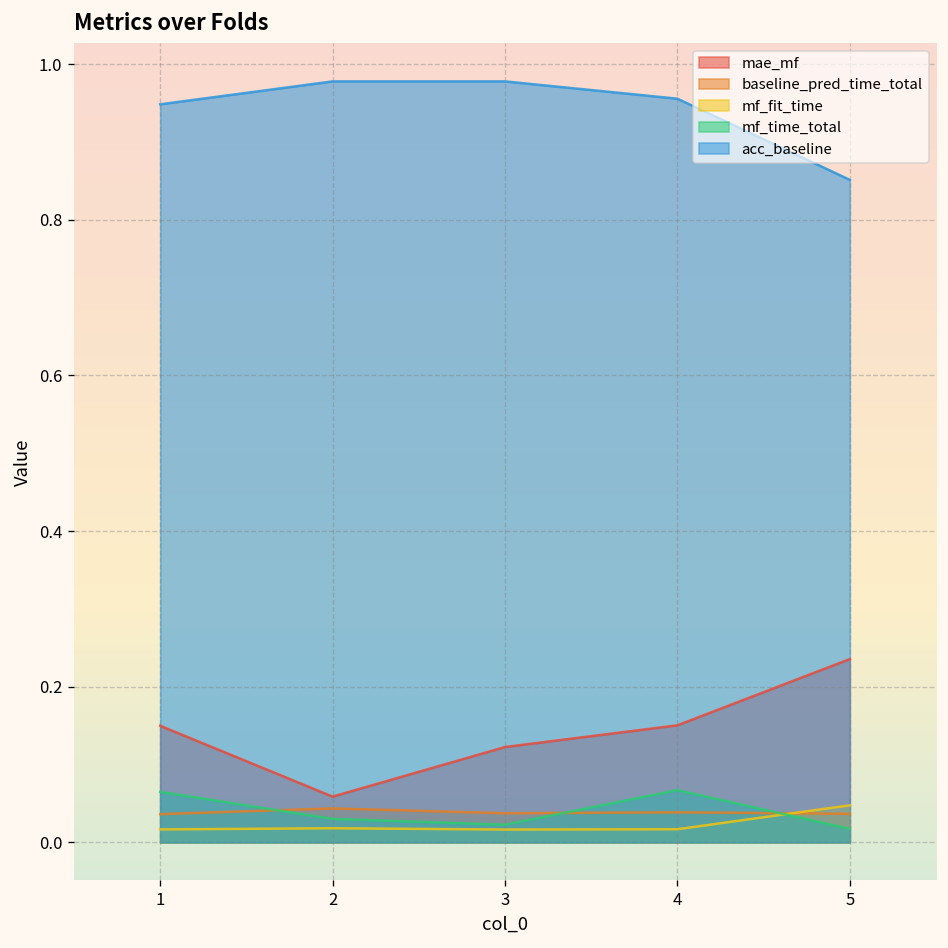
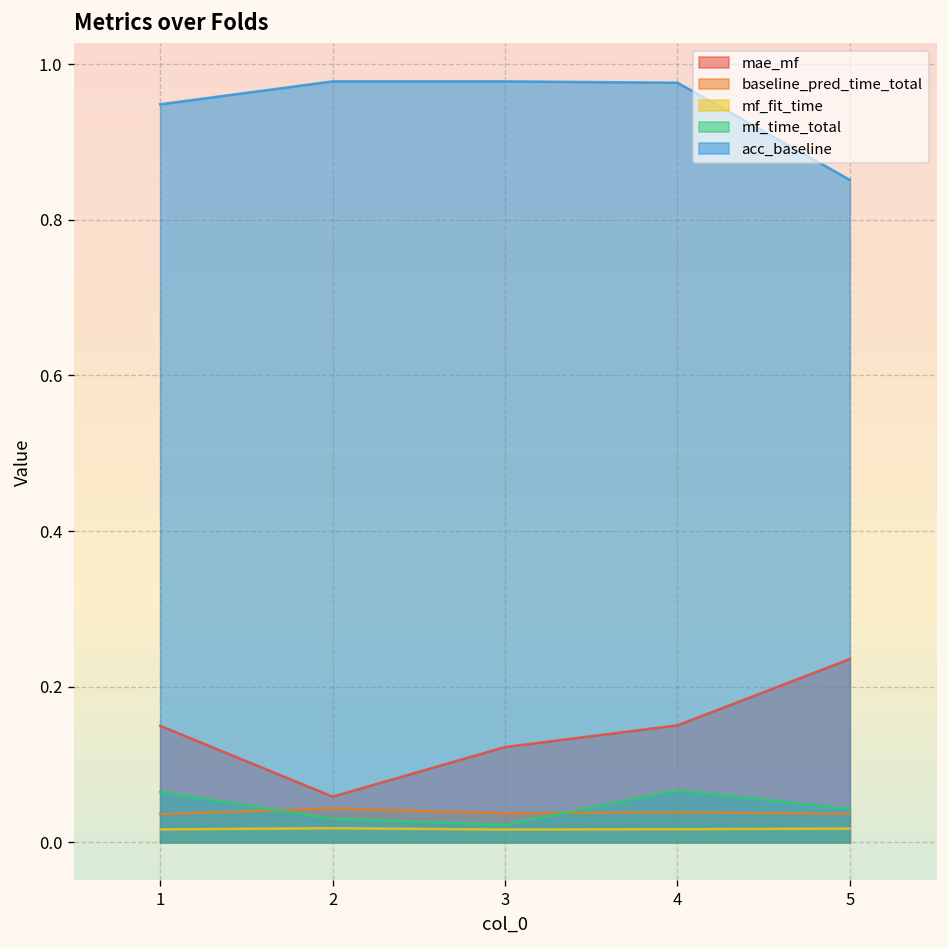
acc_baseline, 4: 0.96 -> 0.98
mf_fit_time, 5: 0.05 -> 0.02
mf_time_total, 5: 0.02 -> 0.04
